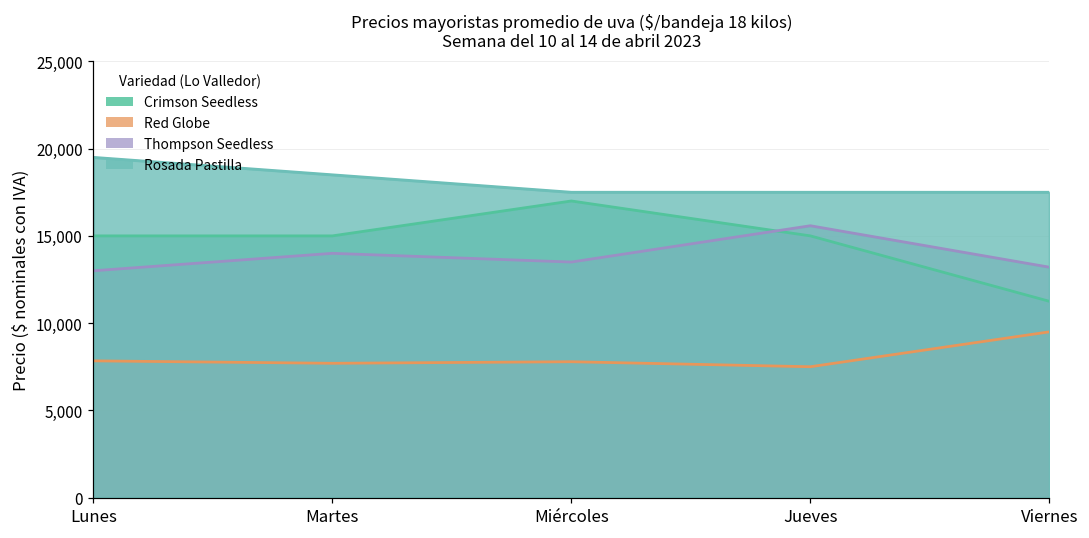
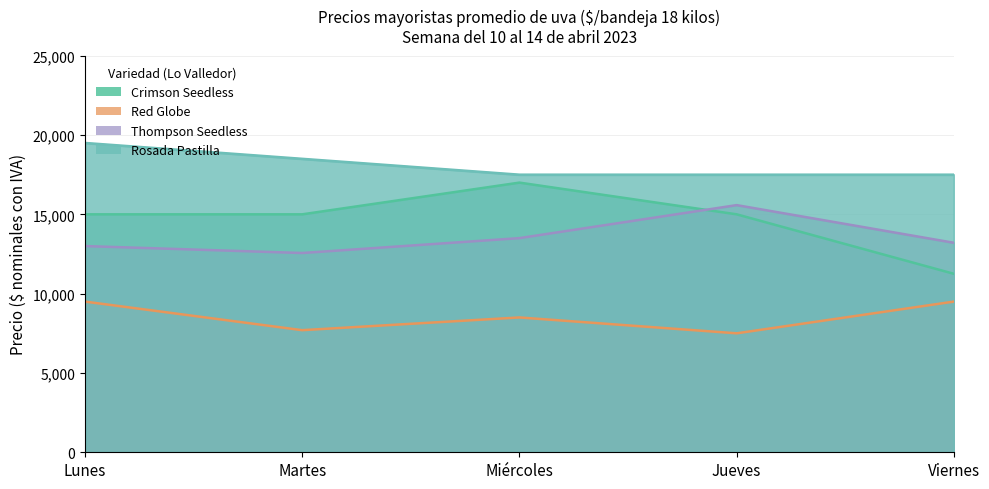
Red Globe, Lunes: 7,800 -> 9,500
Thompson Seedless, Martes: 14,000 -> 12,600
Red Globe, Miércoles: 7,800 -> 8,500
